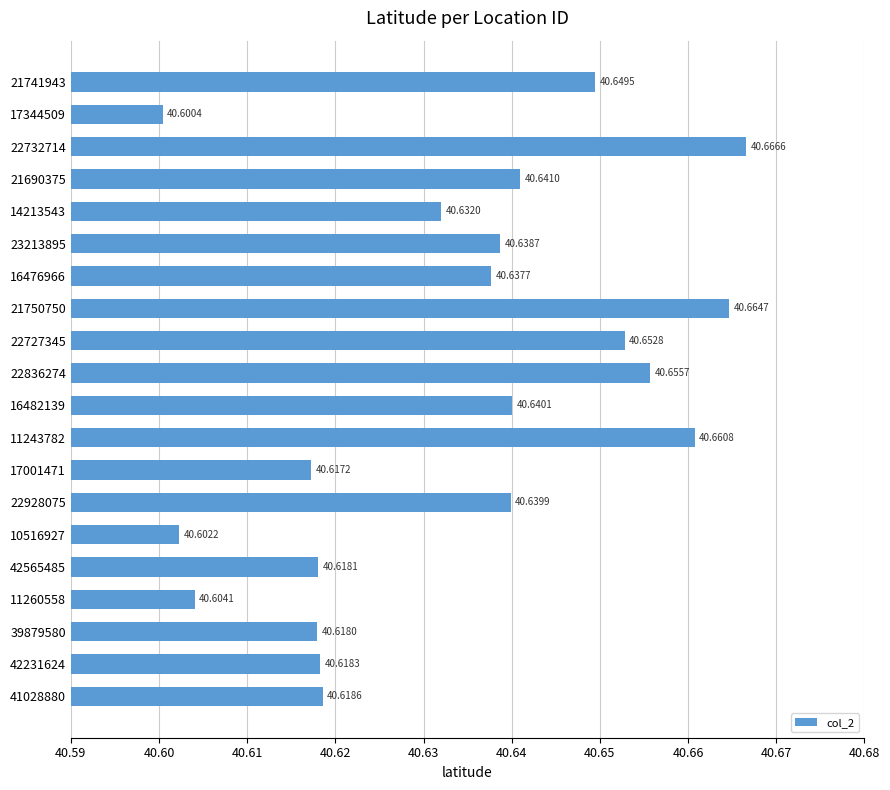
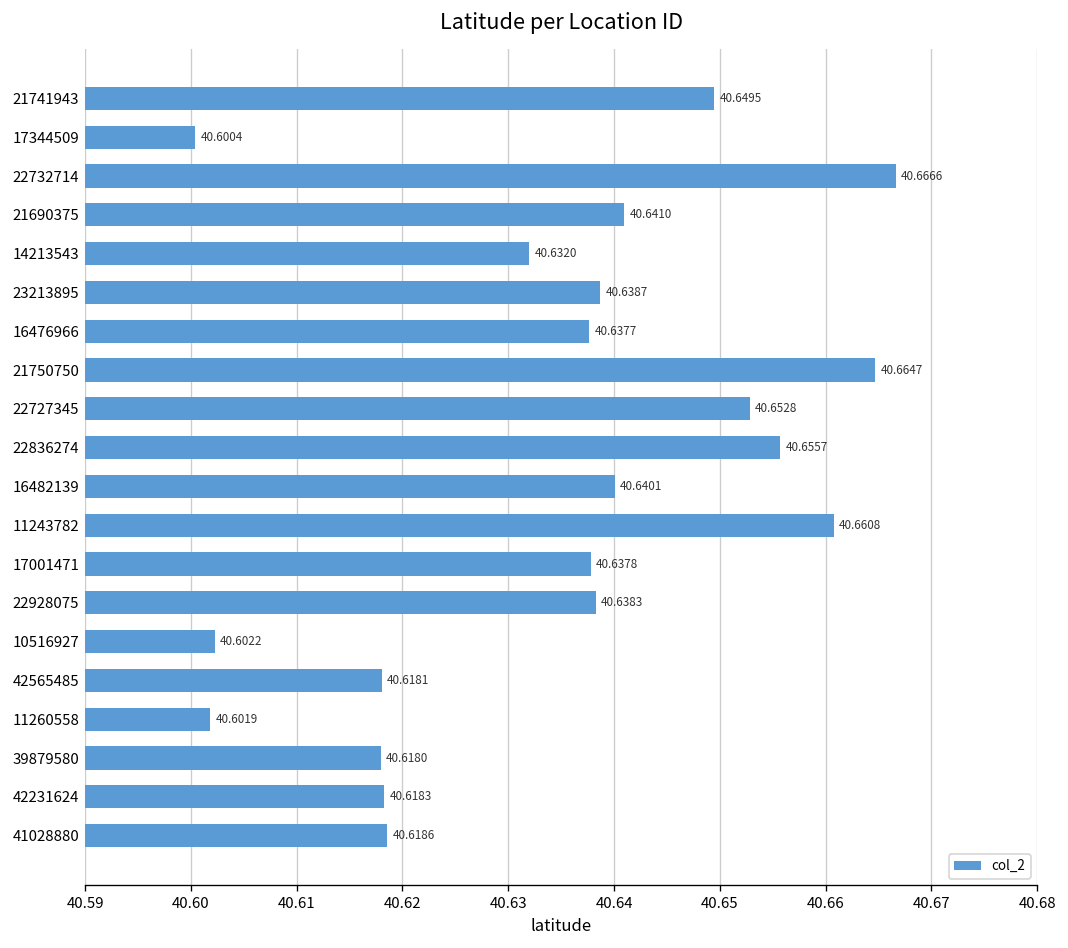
17001471: 40.6172 -> 40.6378
22928075: 40.6399 -> 40.6383
11260558: 40.6041 -> 40.6019
